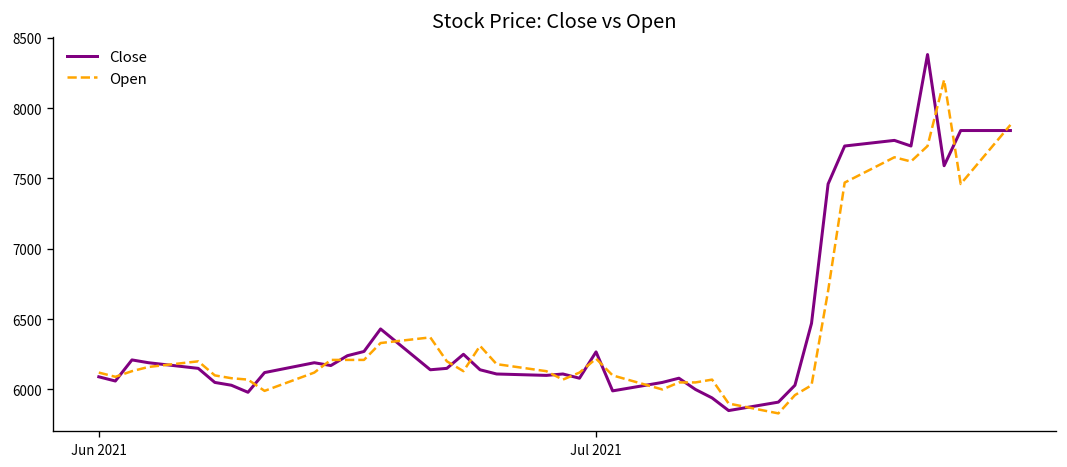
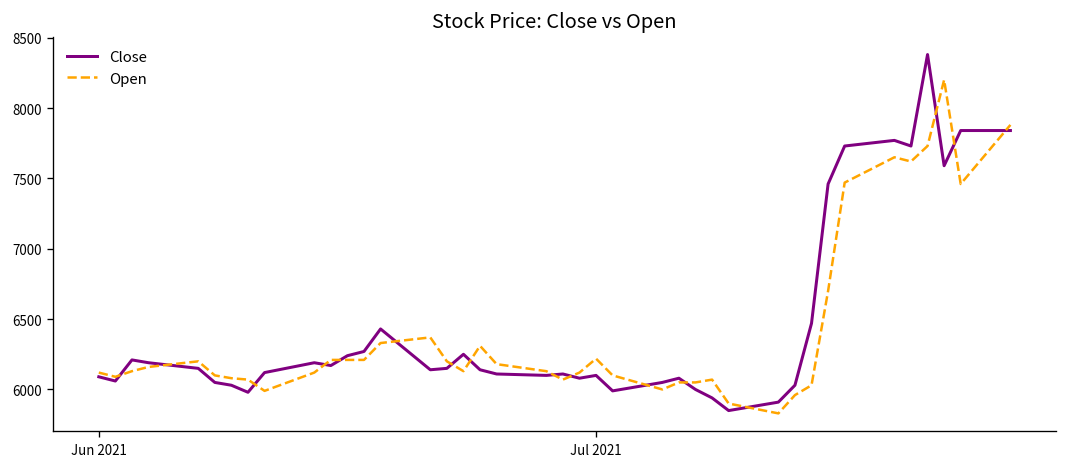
Close, Jul 2021: 6270 -> 6100
